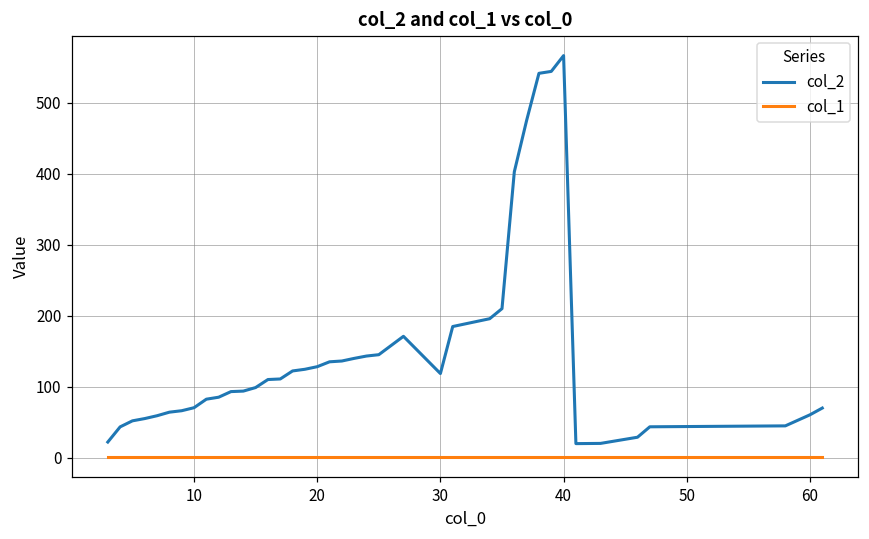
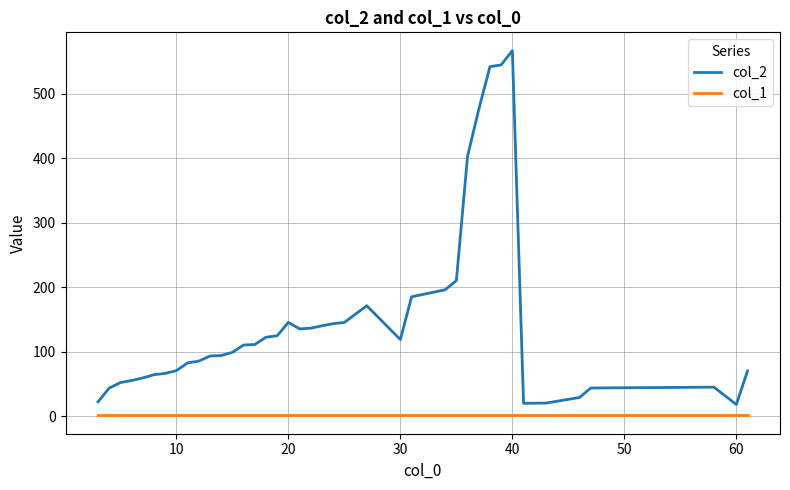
col_2, 20: 130 -> 150
col_2, 60: 60 -> 20
